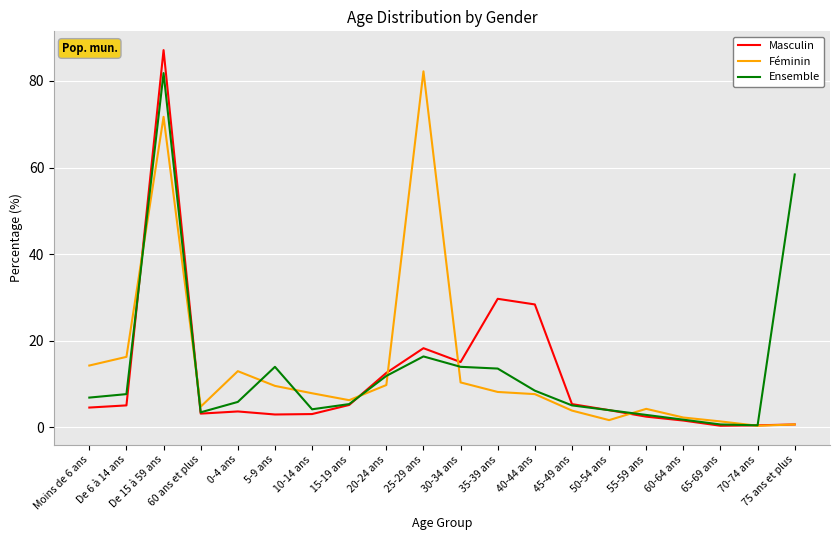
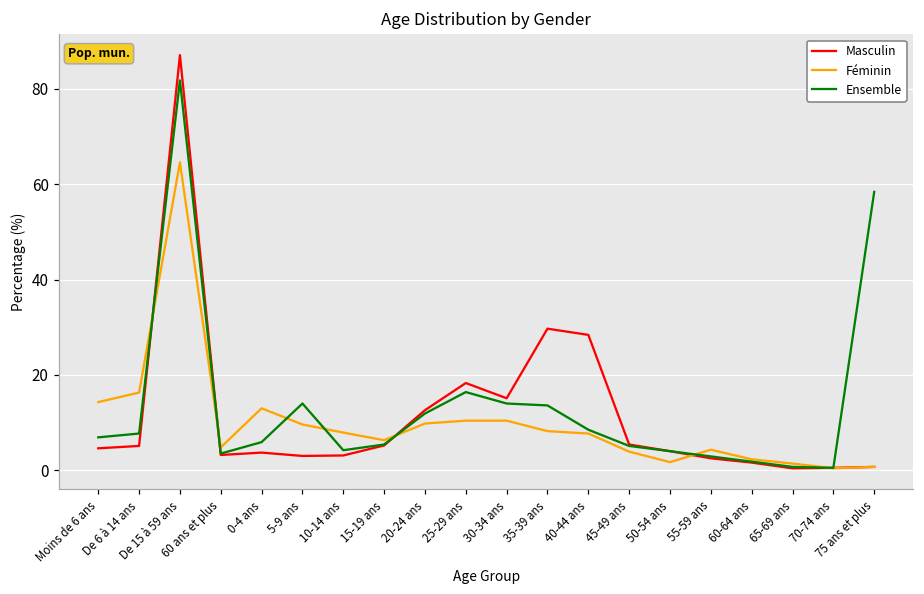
Féminin, De 15 à 59 ans: 72 -> 65
Féminin, 25-29 ans: 82 -> 10
